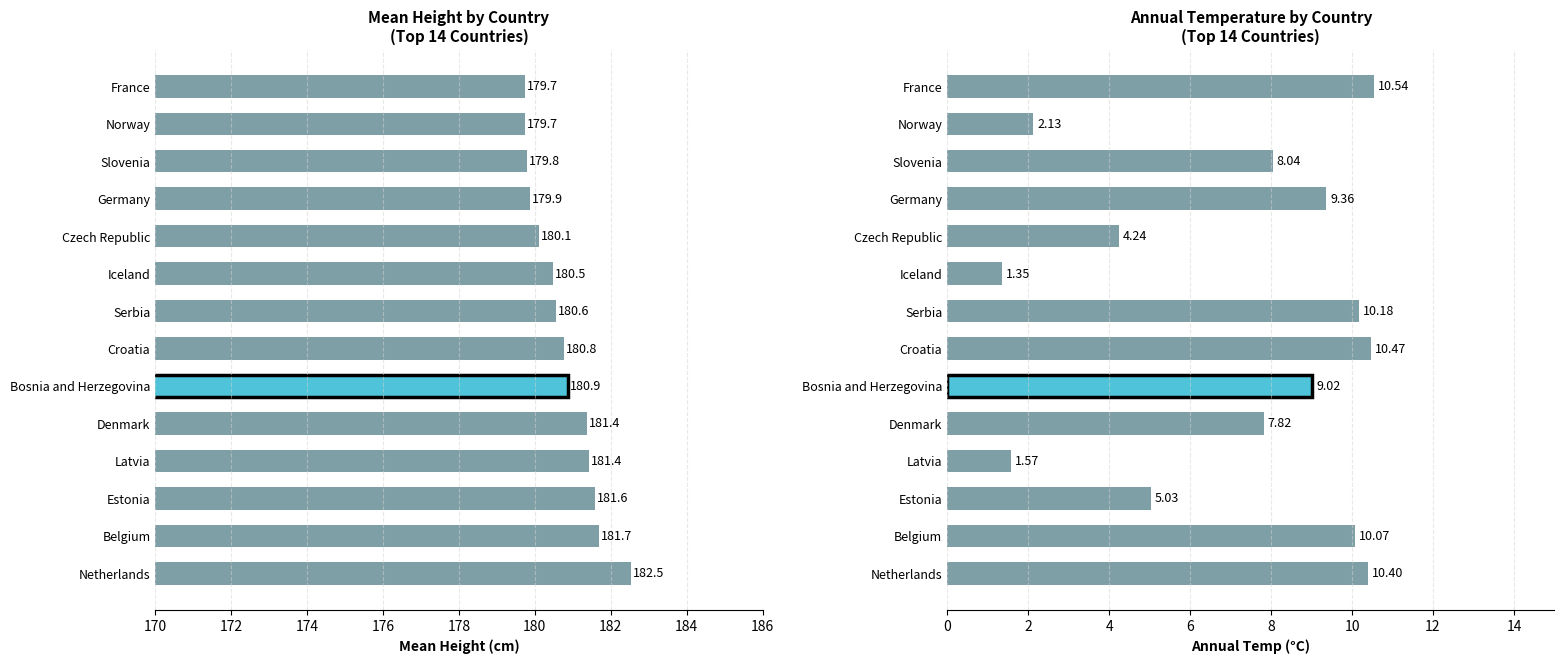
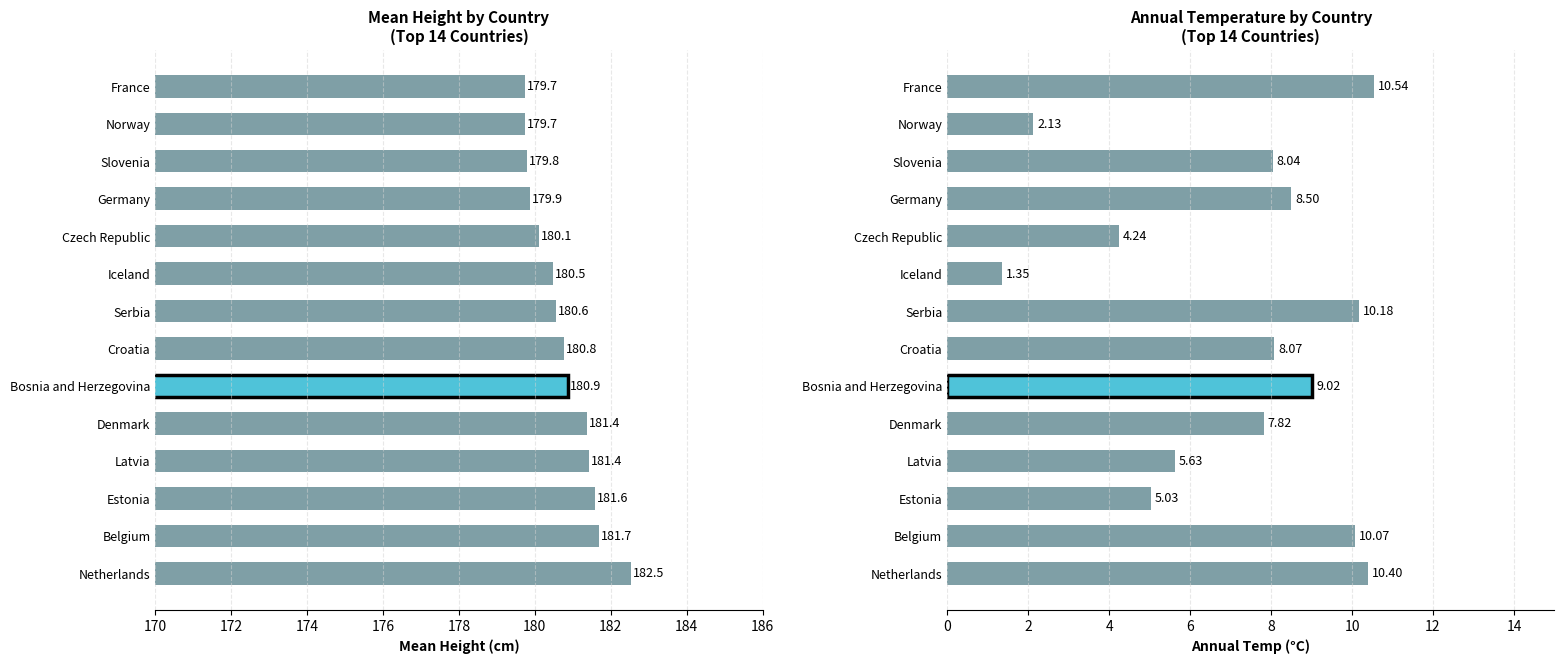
Annual Temperature by Country (Top 14 Countries), Germany: 9.36 -> 8.50
Annual Temperature by Country (Top 14 Countries), Croatia: 10.47 -> 8.07
Annual Temperature by Country (Top 14 Countries), Latvia: 1.57 -> 5.63
